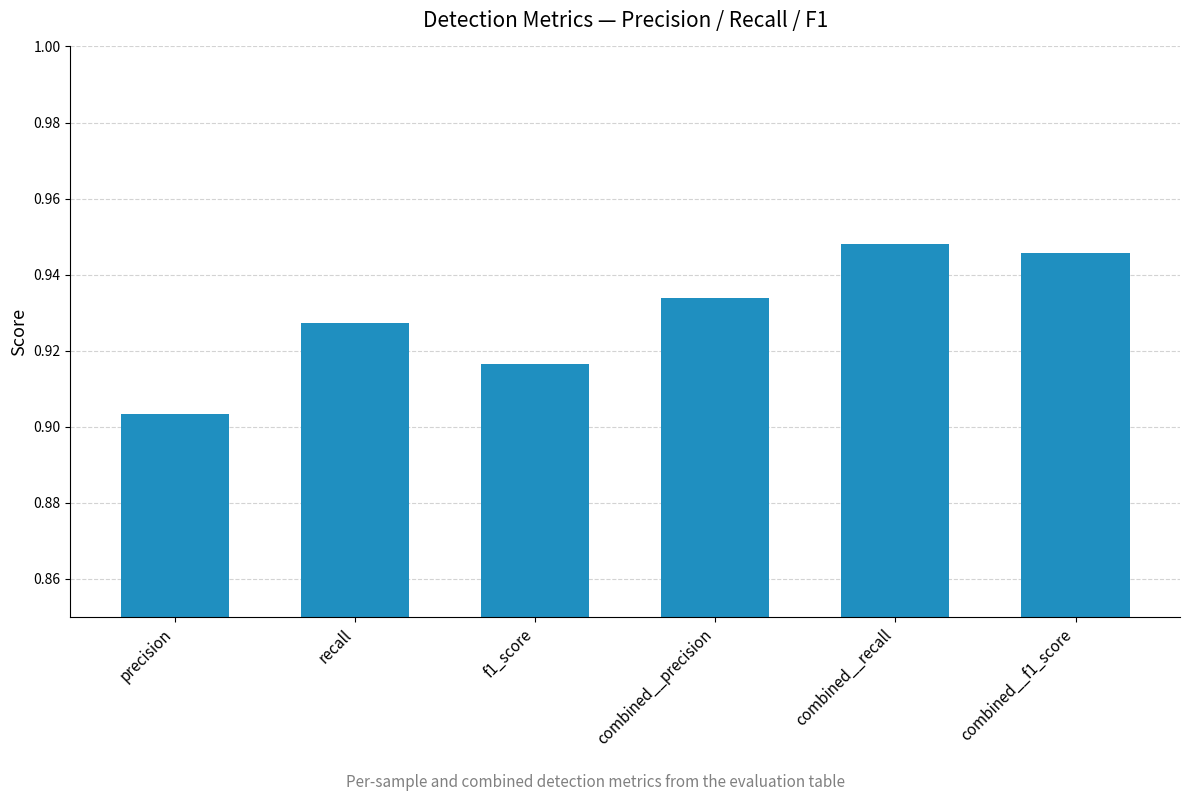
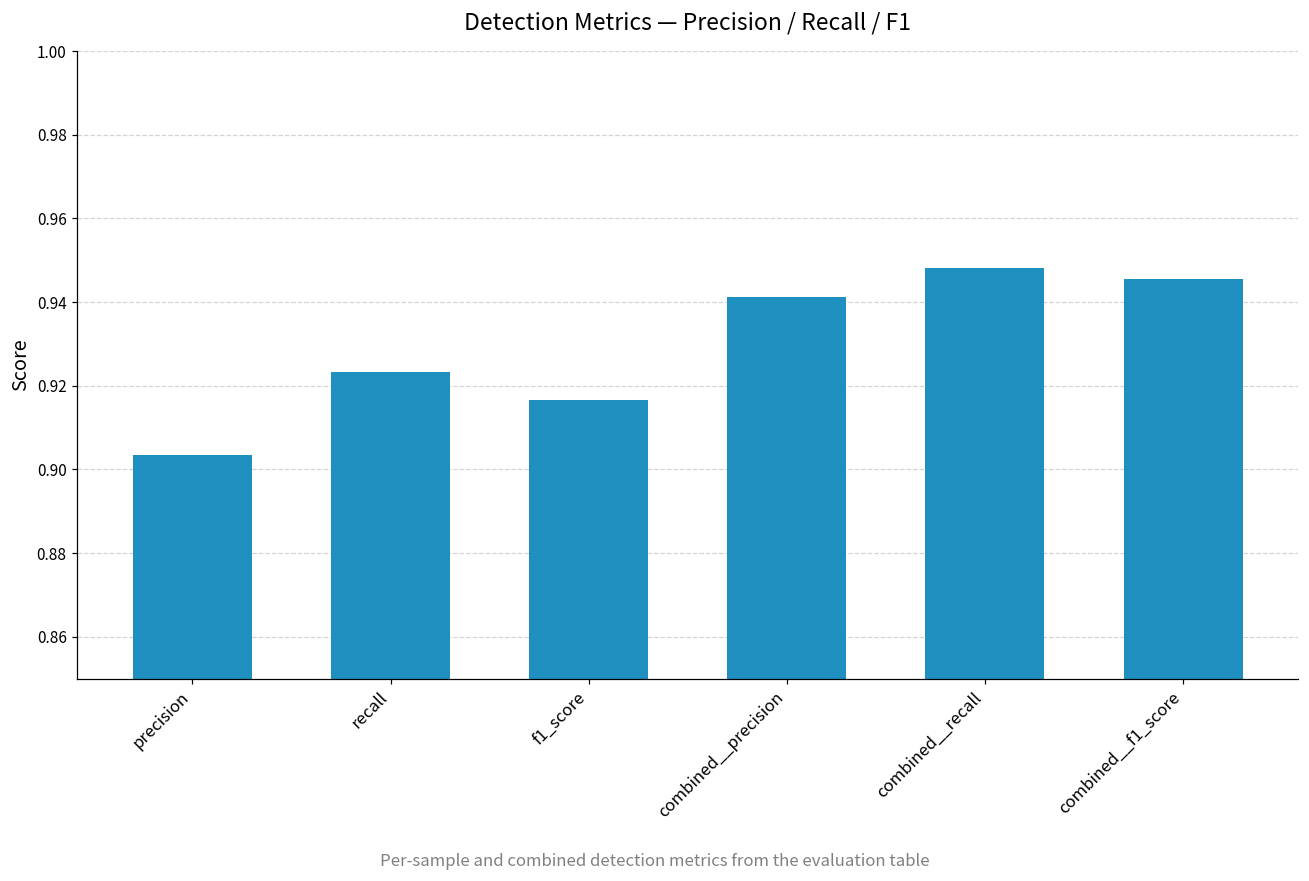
recall: 0.927 -> 0.923
combined__precision: 0.934 -> 0.941
